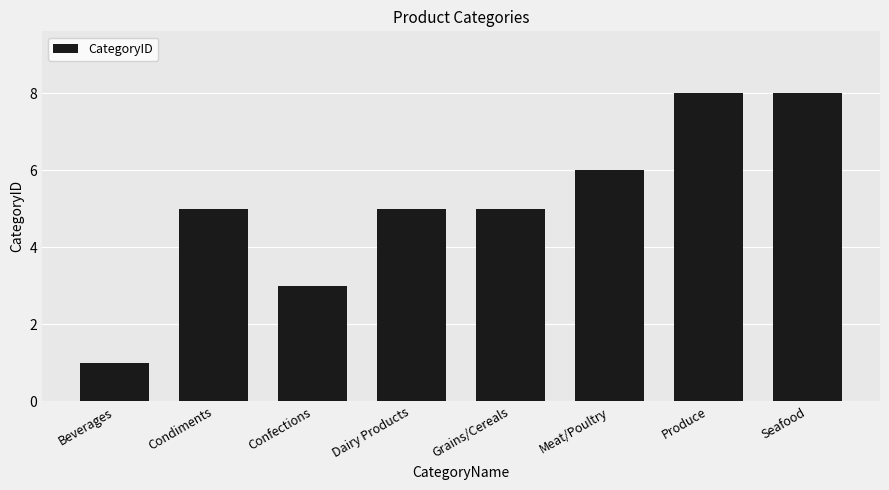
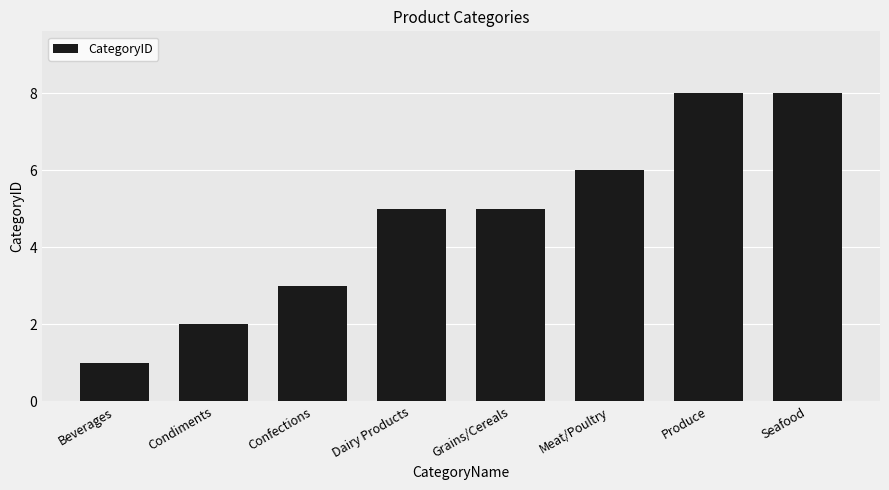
Condiments: 5 -> 2
